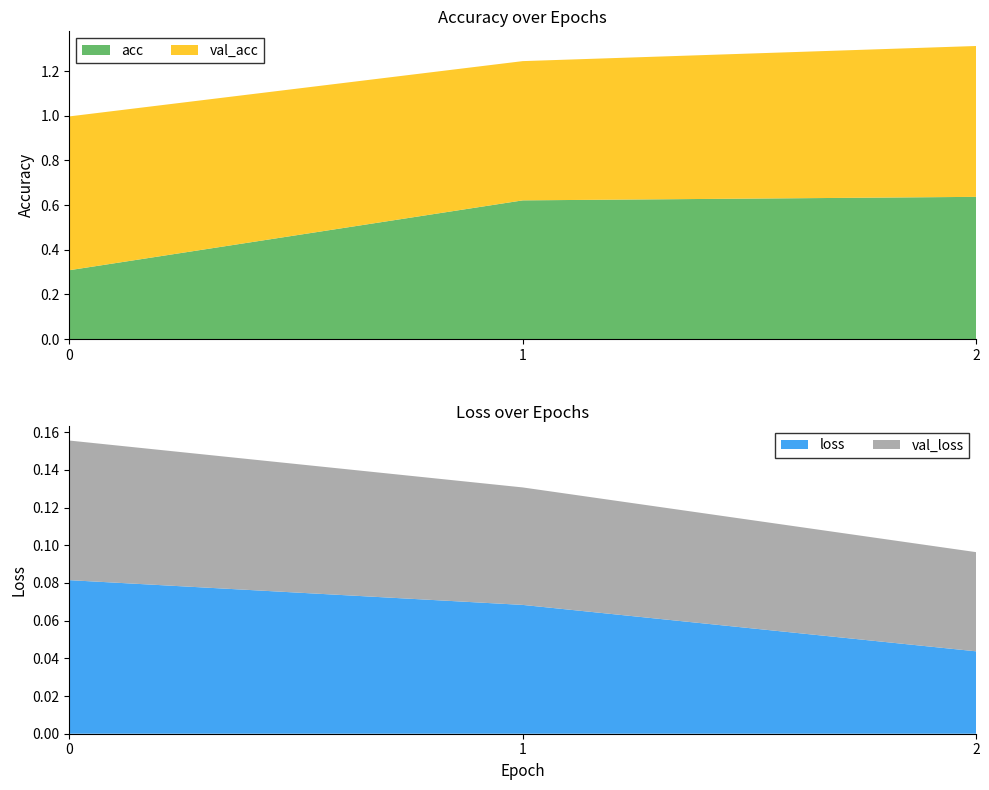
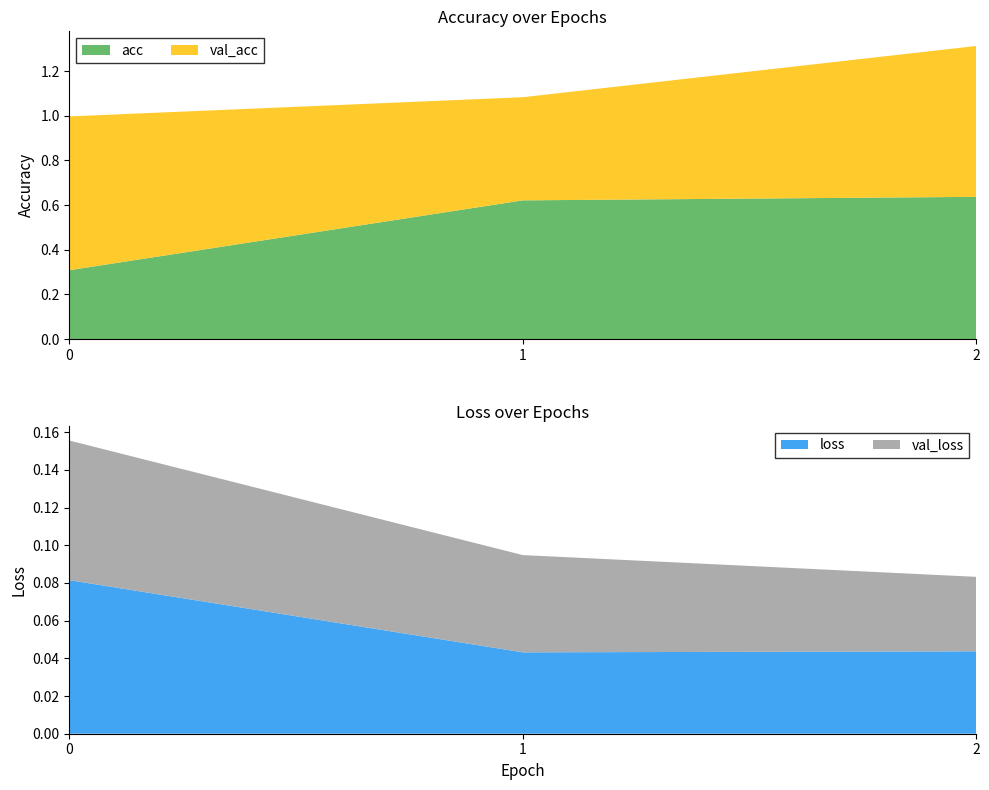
Accuracy over Epochs, val_acc, 1: 0.62 -> 0.46
Loss over Epochs, loss, 1: 0.068 -> 0.043
Loss over Epochs, val_loss, 1: 0.062 -> 0.052
Loss over Epochs, val_loss, 2: 0.053 -> 0.040
